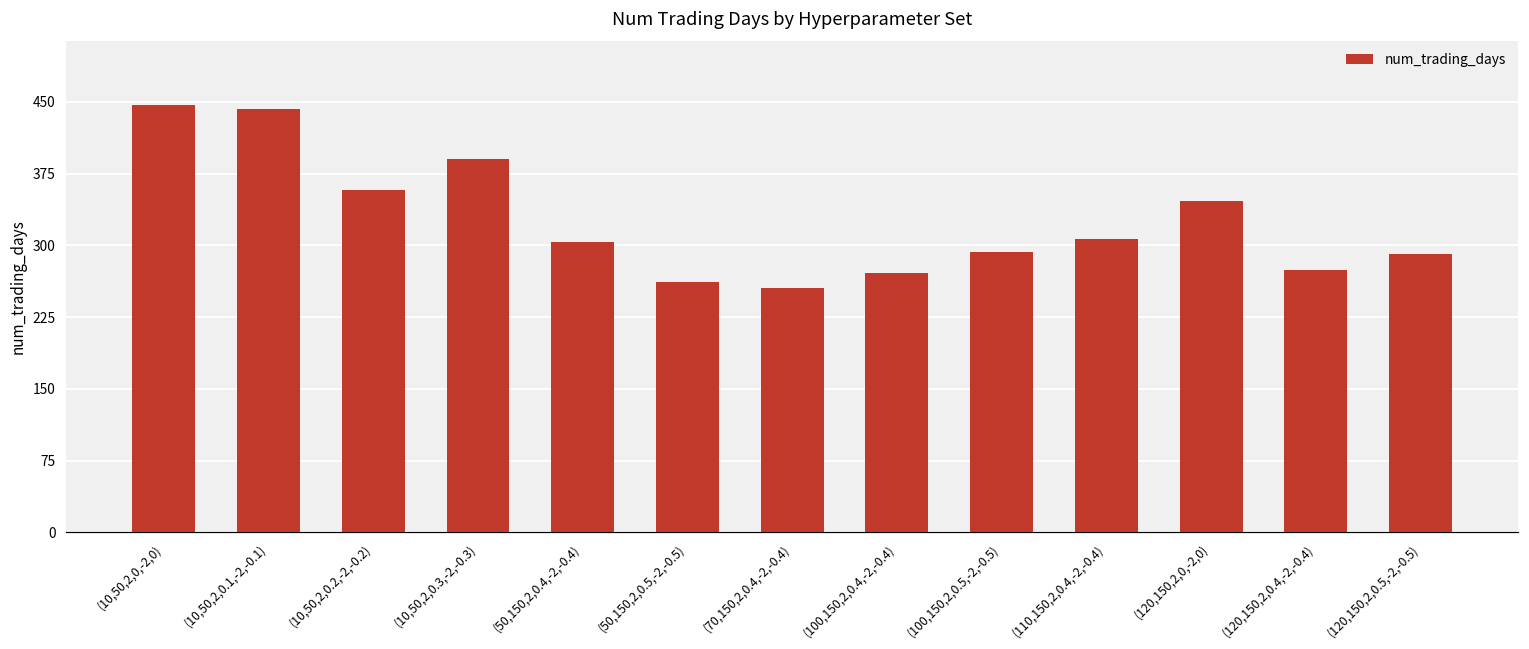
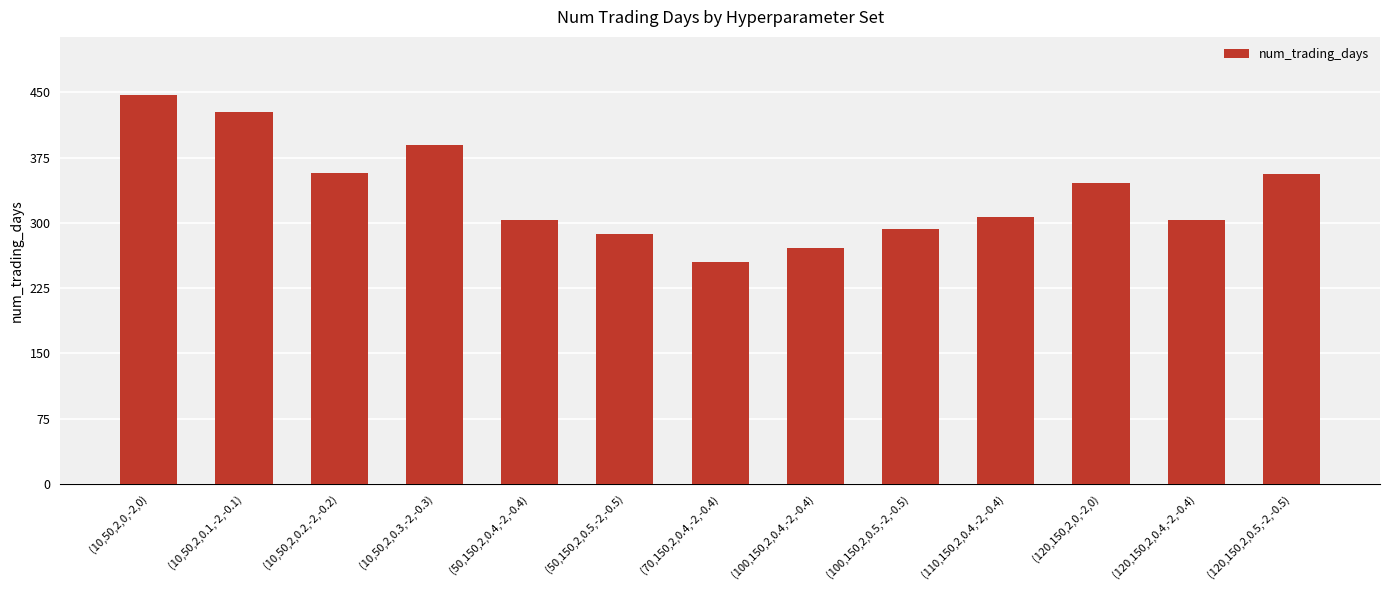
(10,50,2,0.1,-2,-0.1): 440 -> 430
(50,150,2,0.5,-2,-0.5): 260 -> 290
(120,150,2,0.4,-2,-0.4): 270 -> 300
(120,150,2,0.5,-2,-0.5): 290 -> 360
